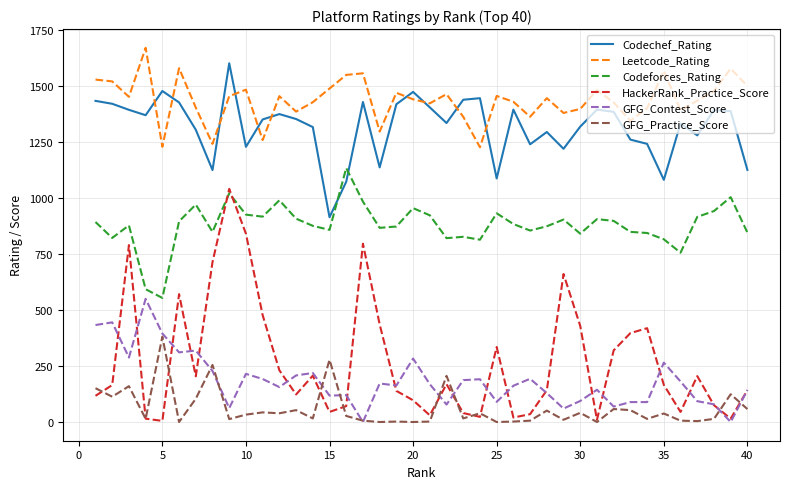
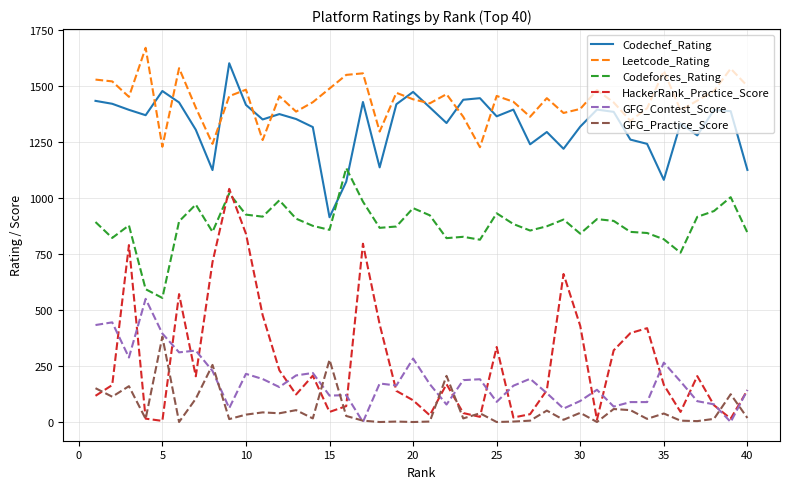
Codechef_Rating, 10: 1230 -> 1420
Codechef_Rating, 25: 1090 -> 1370
GFG_Practice_Score, 40: 60 -> 20
